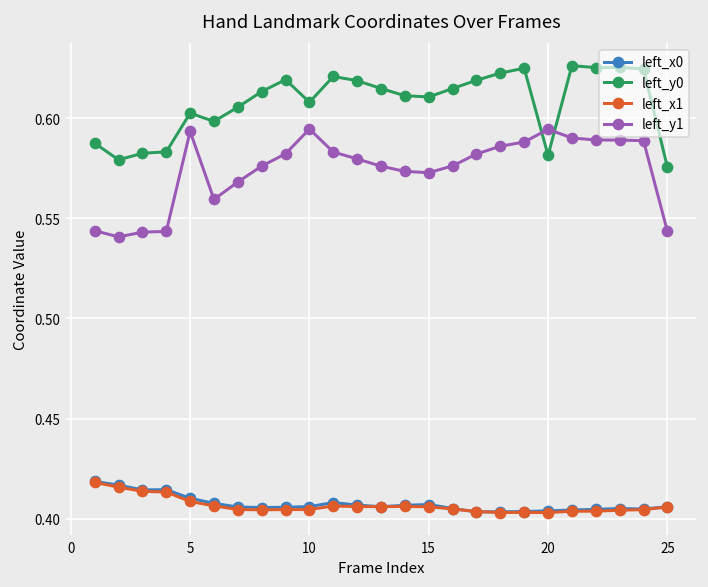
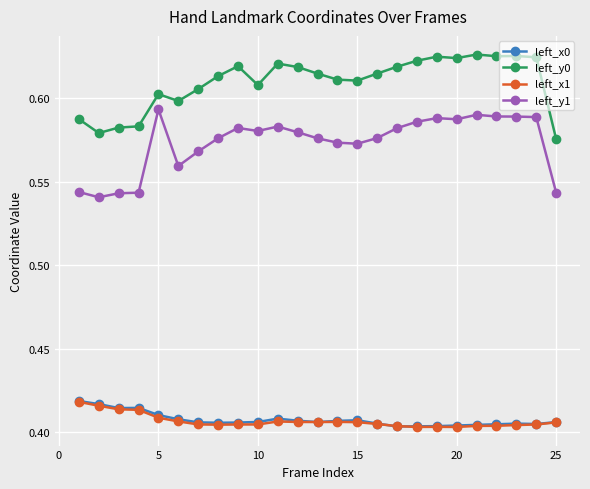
left_y1, 10: 0.595 -> 0.581
left_y0, 20: 0.581 -> 0.624
left_y1, 20: 0.595 -> 0.588
